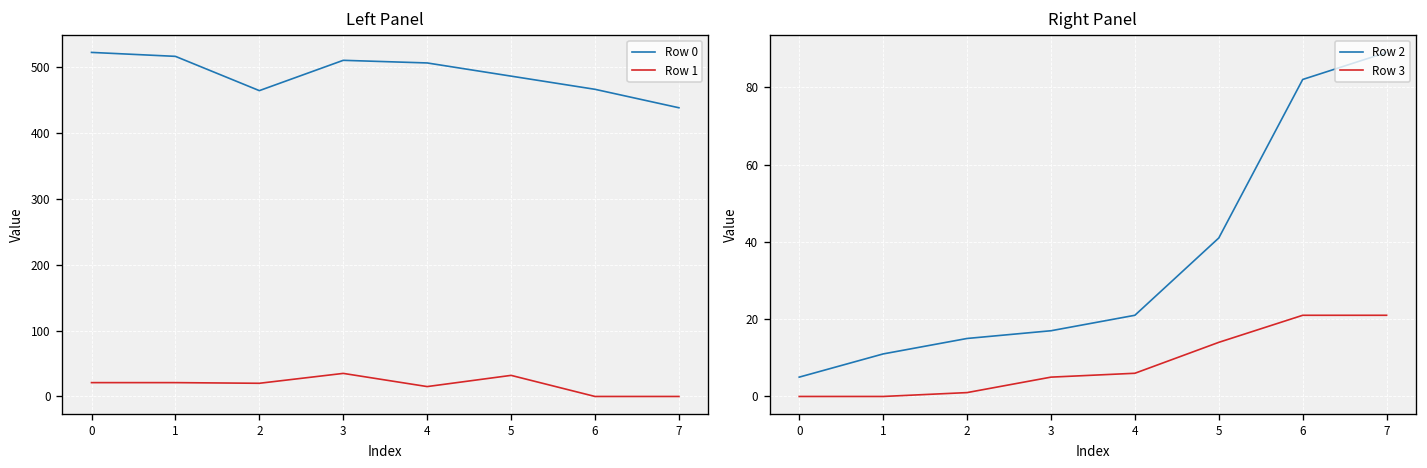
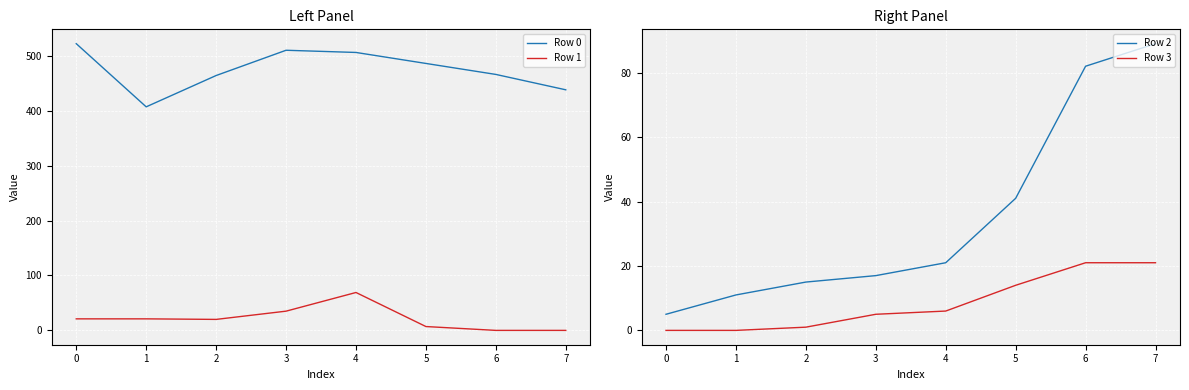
Left Panel, Row 0, 1: 520 -> 410
Left Panel, Row 1, 4: 20 -> 70
Left Panel, Row 1, 5: 30 -> 10
